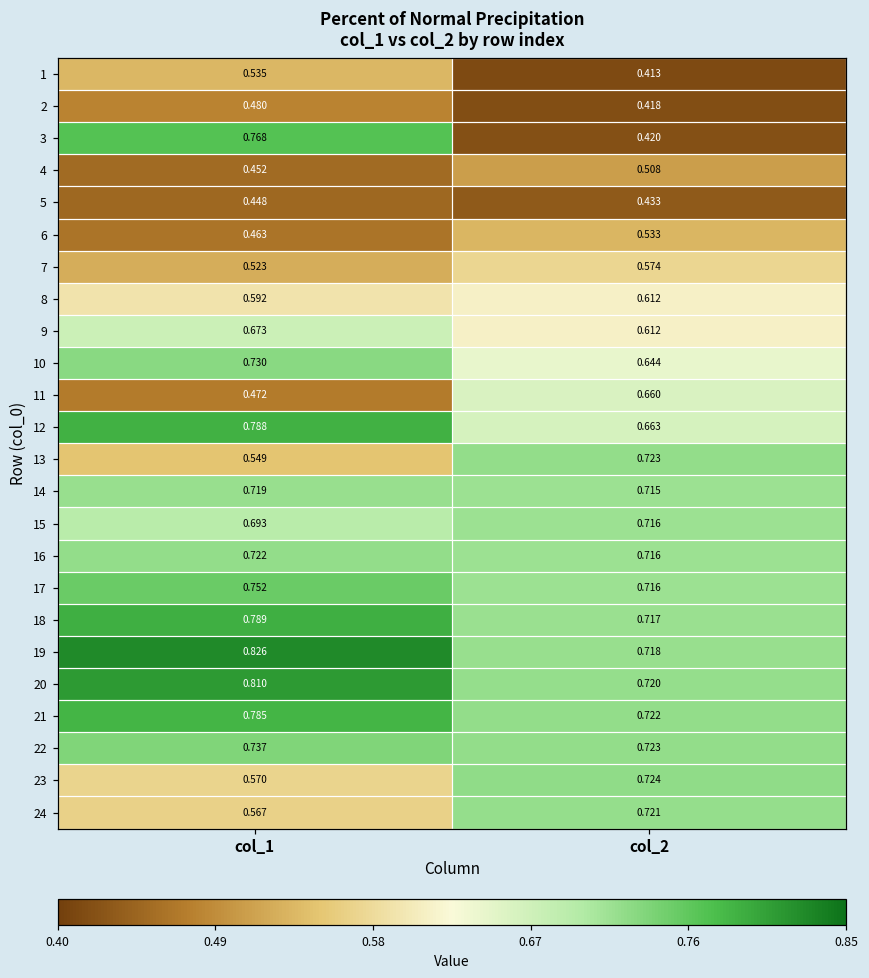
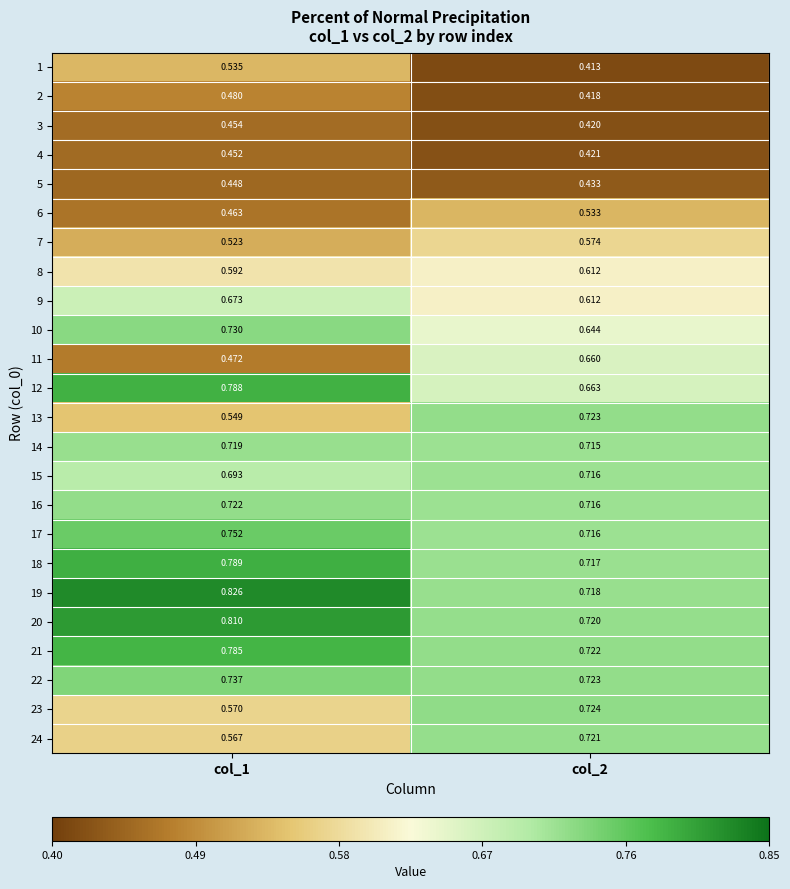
3, col_1: 0.768 -> 0.454
4, col_2: 0.508 -> 0.421
